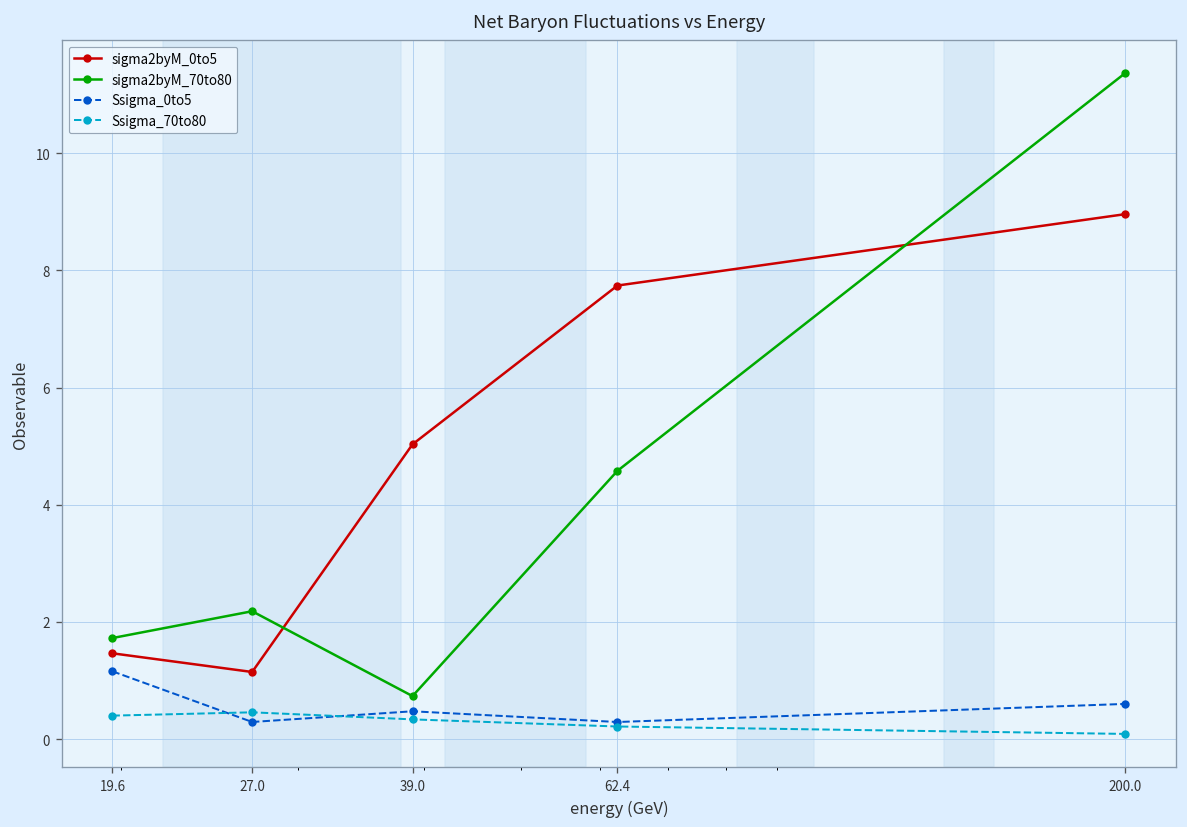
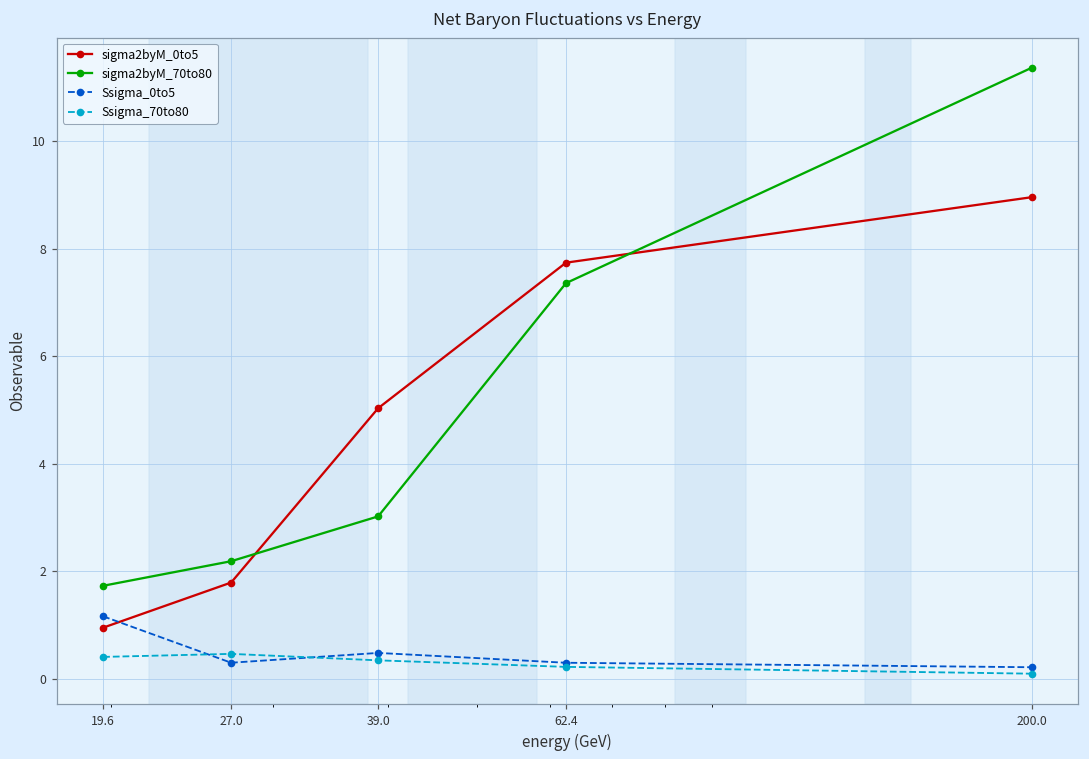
sigma2byM_0to5, 19.6: 1.5 -> 0.9
sigma2byM_0to5, 27.0: 1.1 -> 1.8
sigma2byM_70to80, 39.0: 0.7 -> 3.0
sigma2byM_70to80, 62.4: 4.6 -> 7.4
Ssigma_0to5, 200.0: 0.6 -> 0.2
